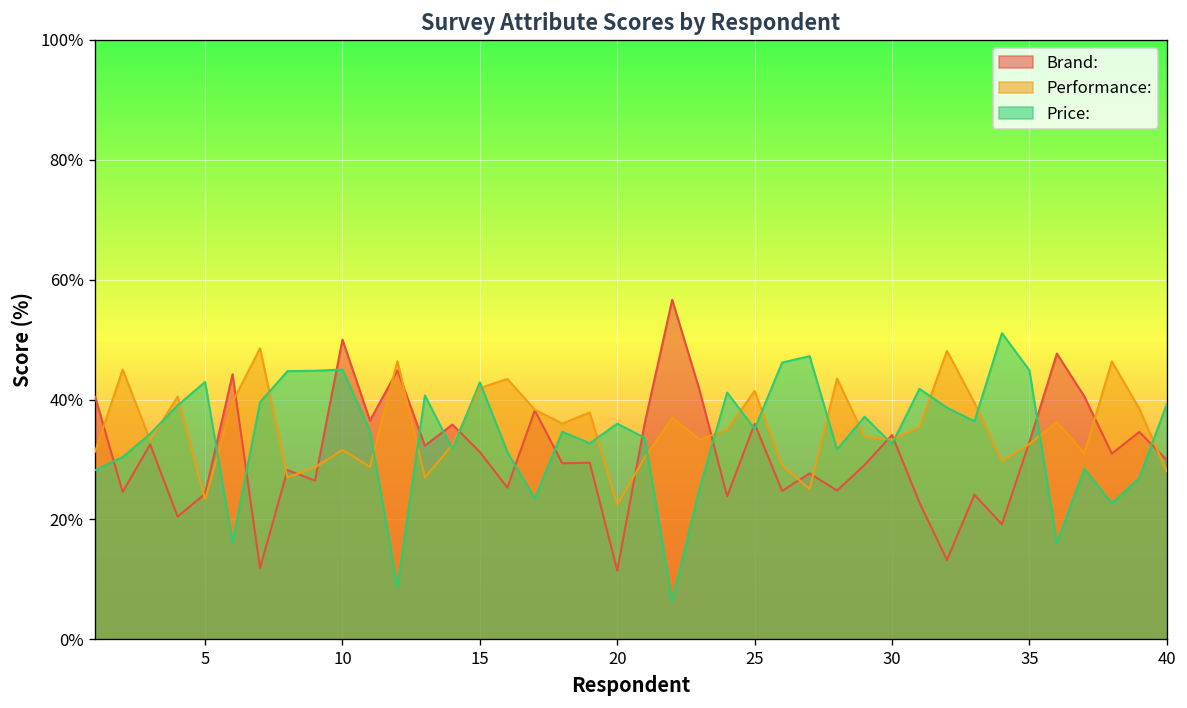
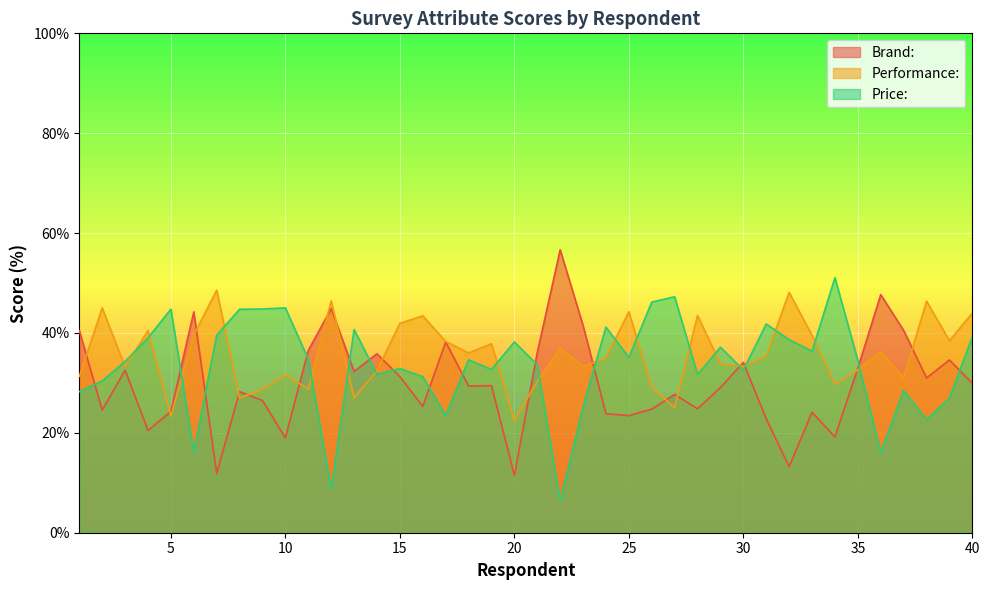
Price:, 5: 43% -> 45%
Brand:, 10: 50% -> 19%
Price:, 15: 43% -> 33%
Price:, 20: 36% -> 38%
Brand:, 25: 36% -> 23%
Performance:, 25: 41% -> 44%
Price:, 35: 45% -> 35%
Performance:, 40: 28% -> 44%
